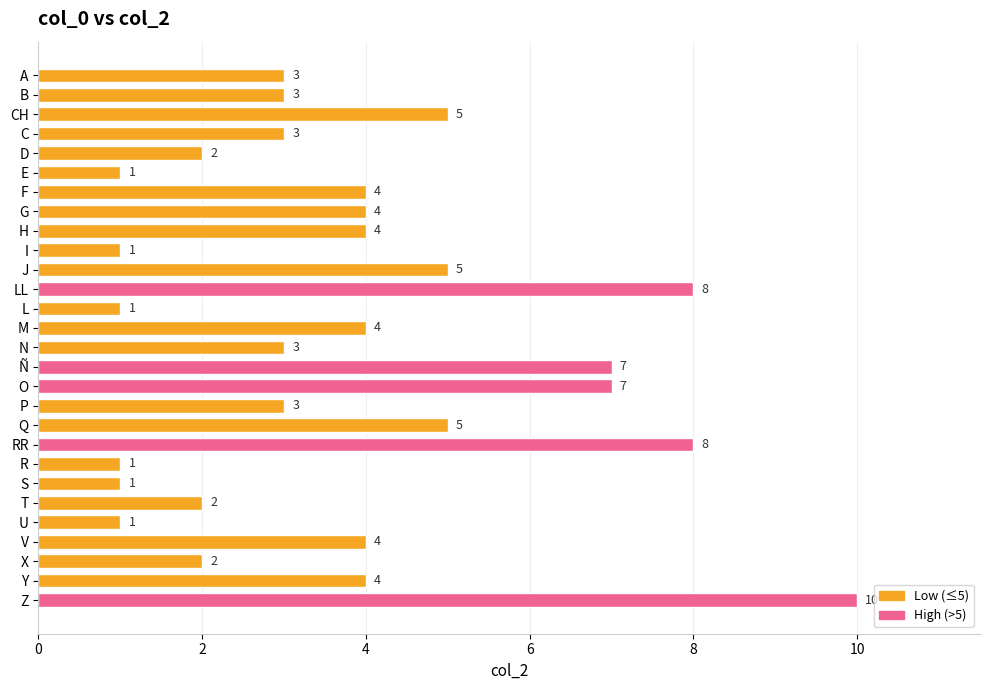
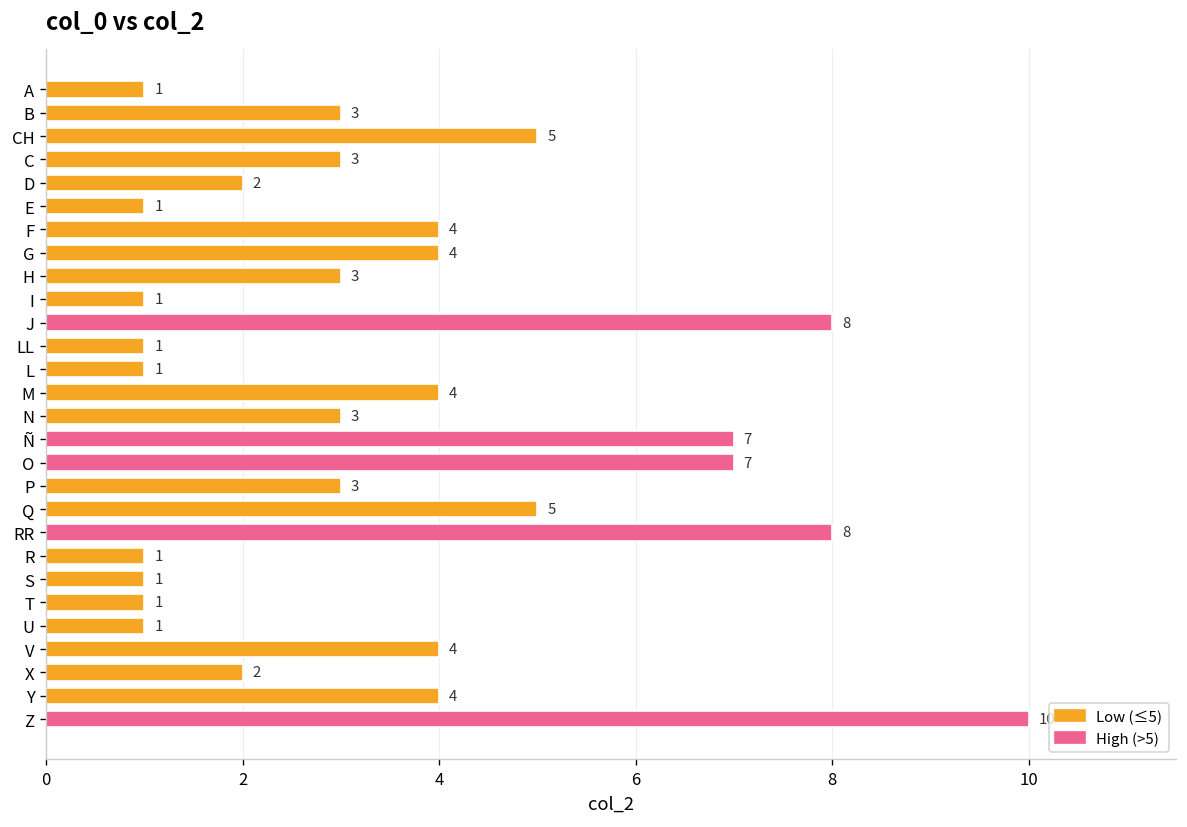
A: 3 -> 1
H: 4 -> 3
J: 5 -> 8
LL: 8 -> 1
T: 2 -> 1
